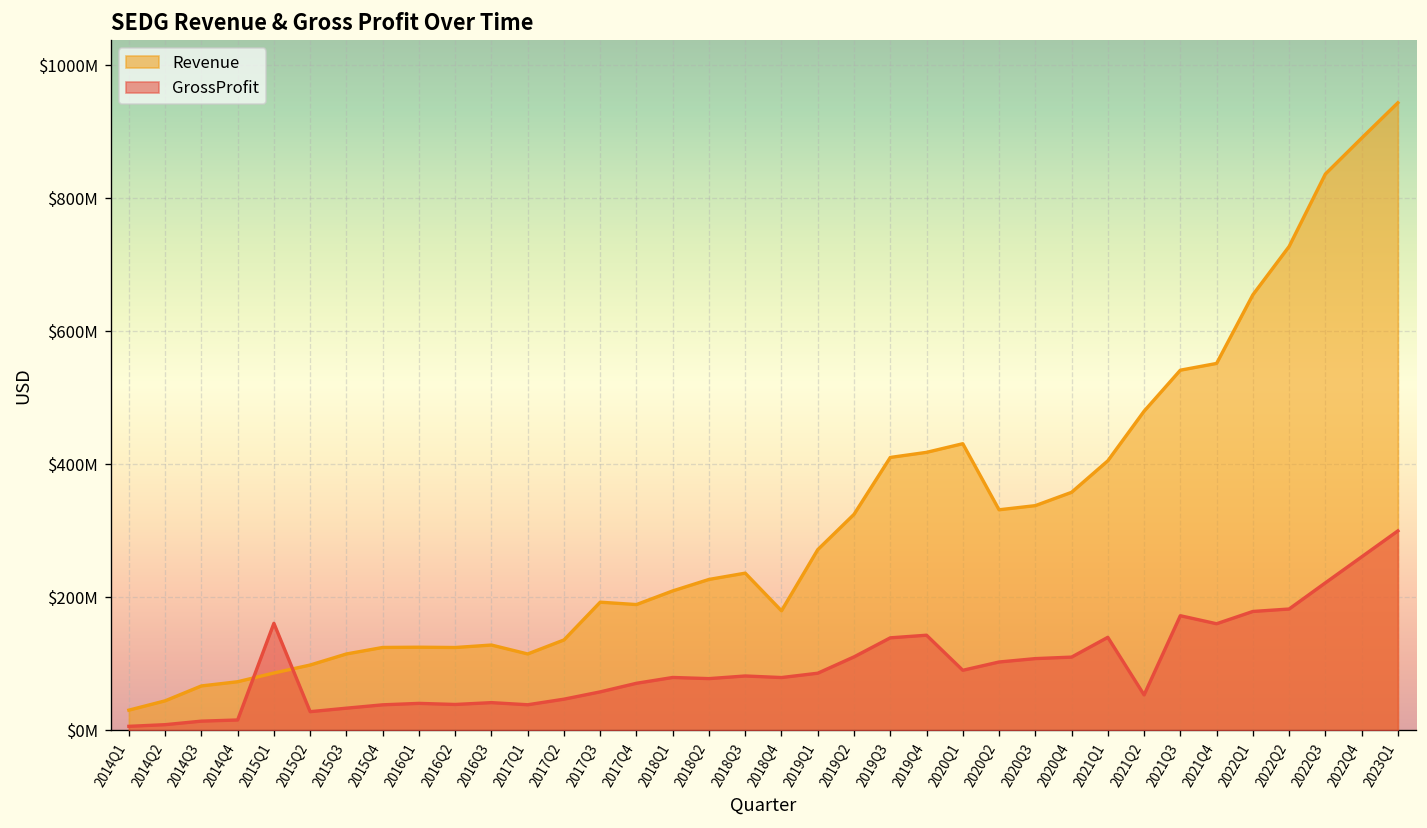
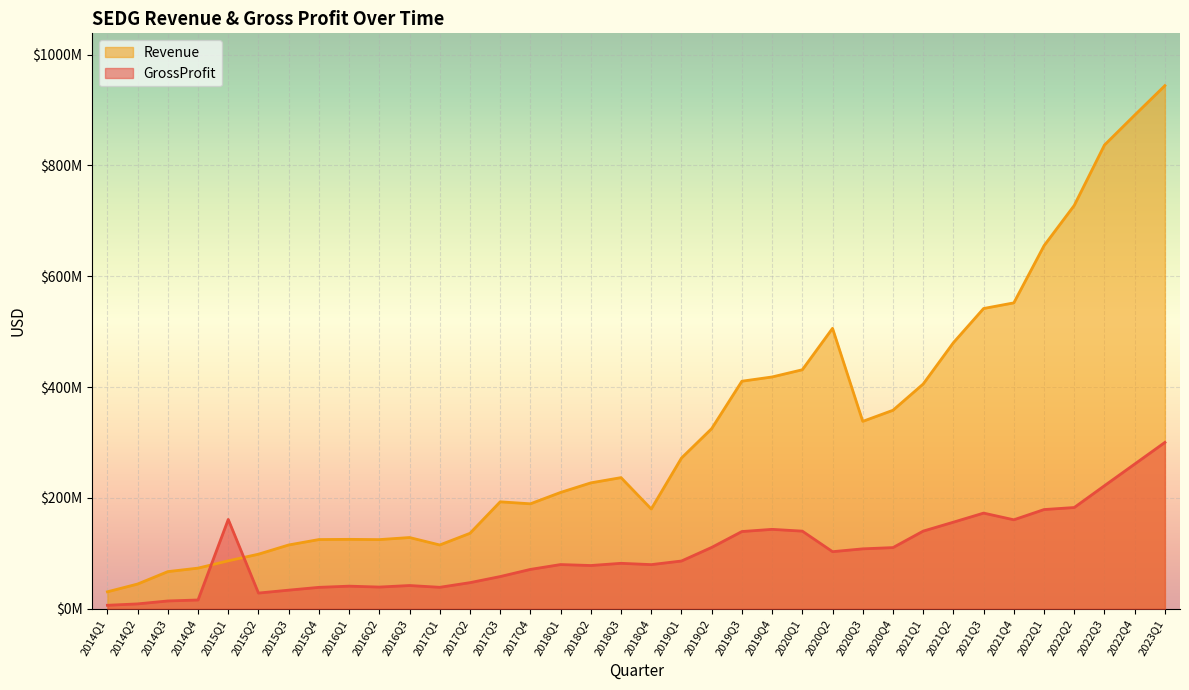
GrossProfit, 2020Q1: $90000000 -> $140000000
Revenue, 2020Q2: $330000000 -> $510000000
GrossProfit, 2021Q2: $50000000 -> $160000000
